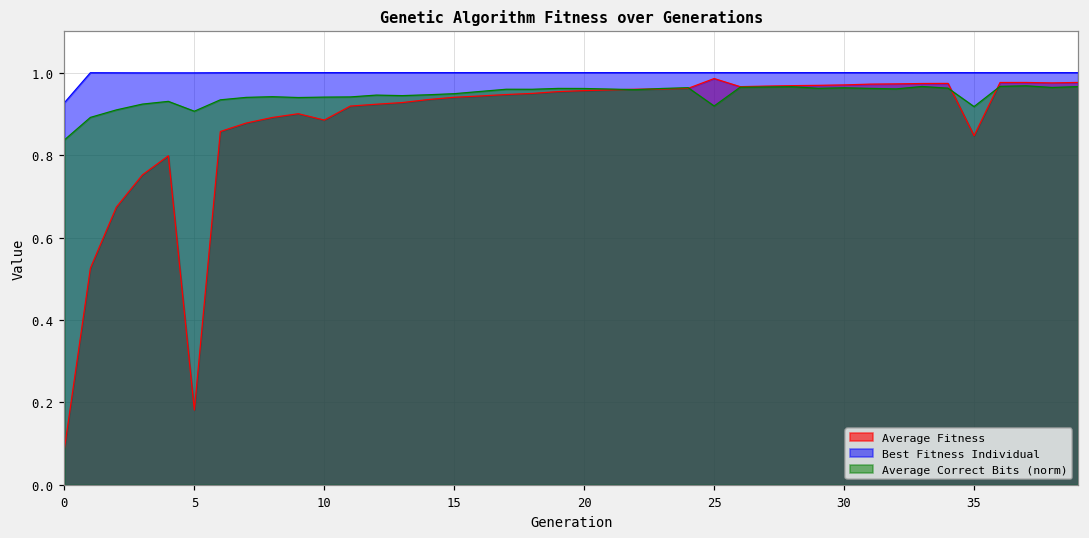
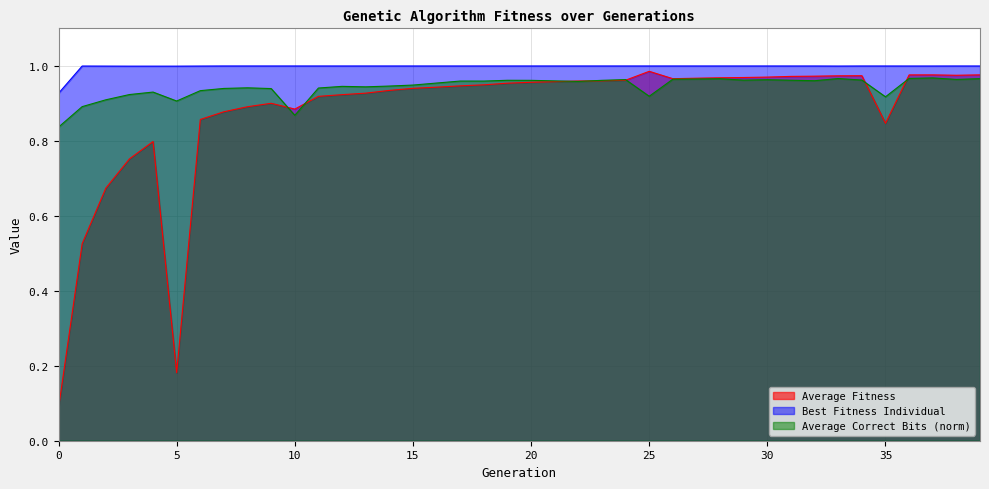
Average Correct Bits (norm), 10: 0.94 -> 0.87
